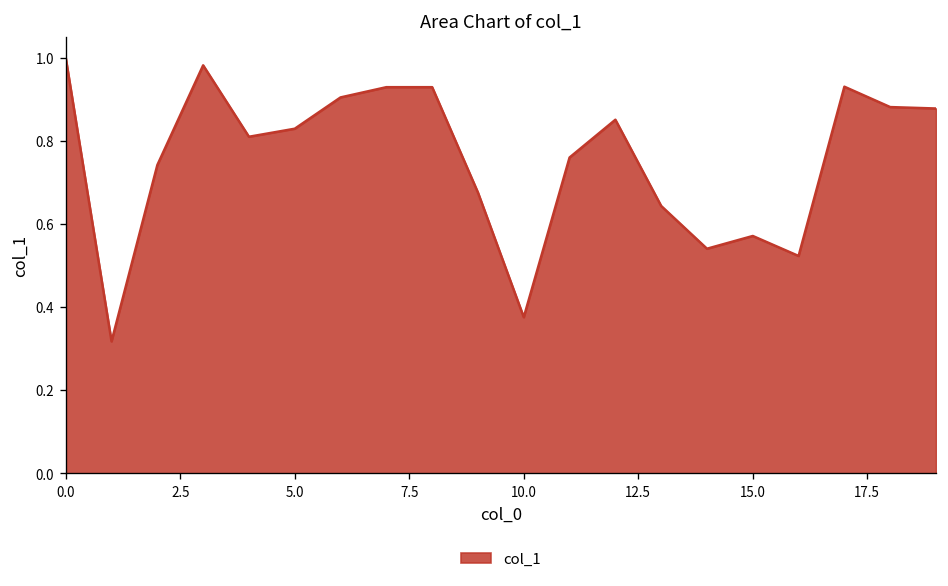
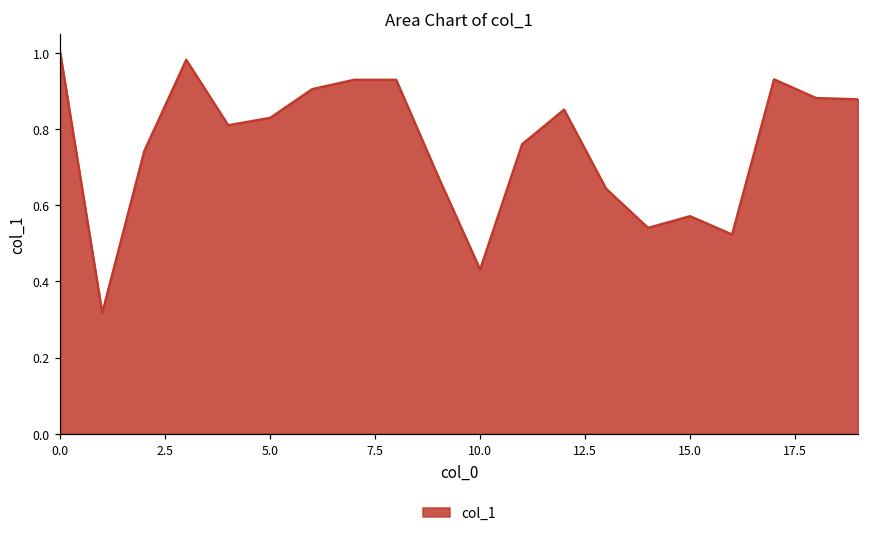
10.0: 0.38 -> 0.43
